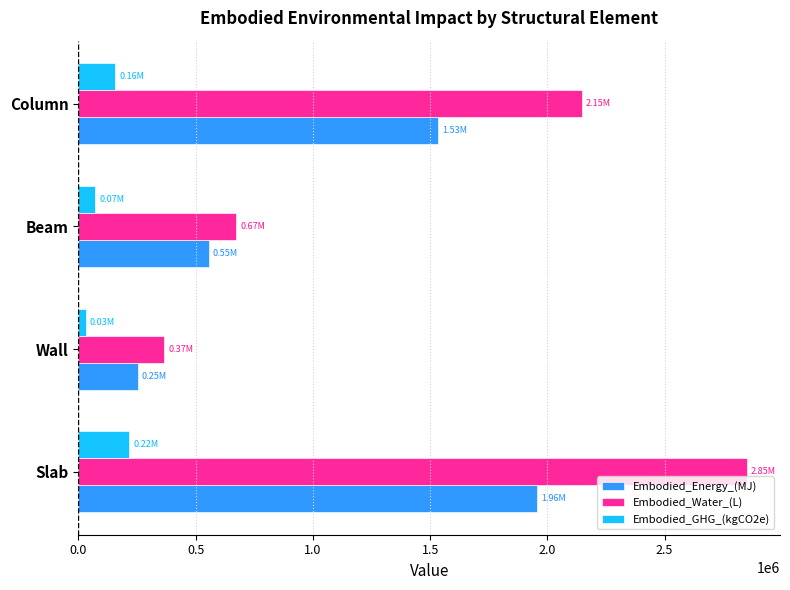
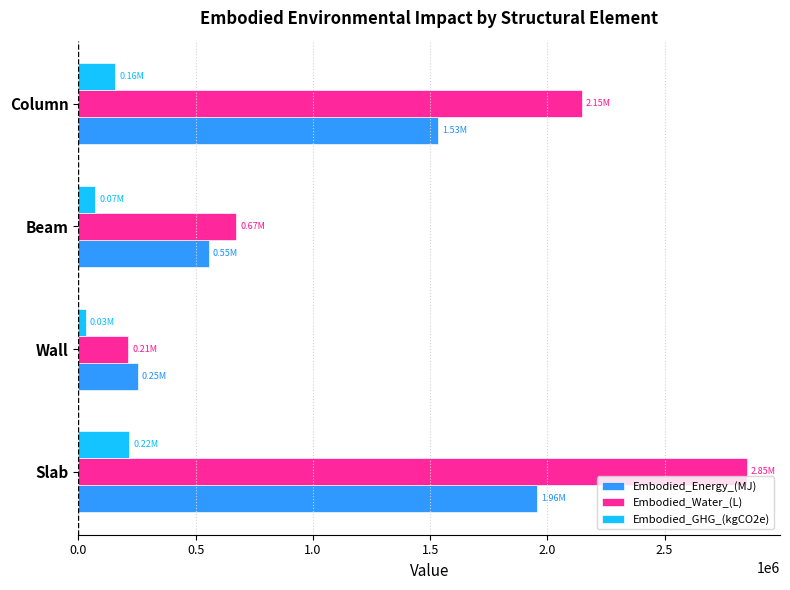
Embodied_Water_(L), Wall: 0.37M -> 0.21M
